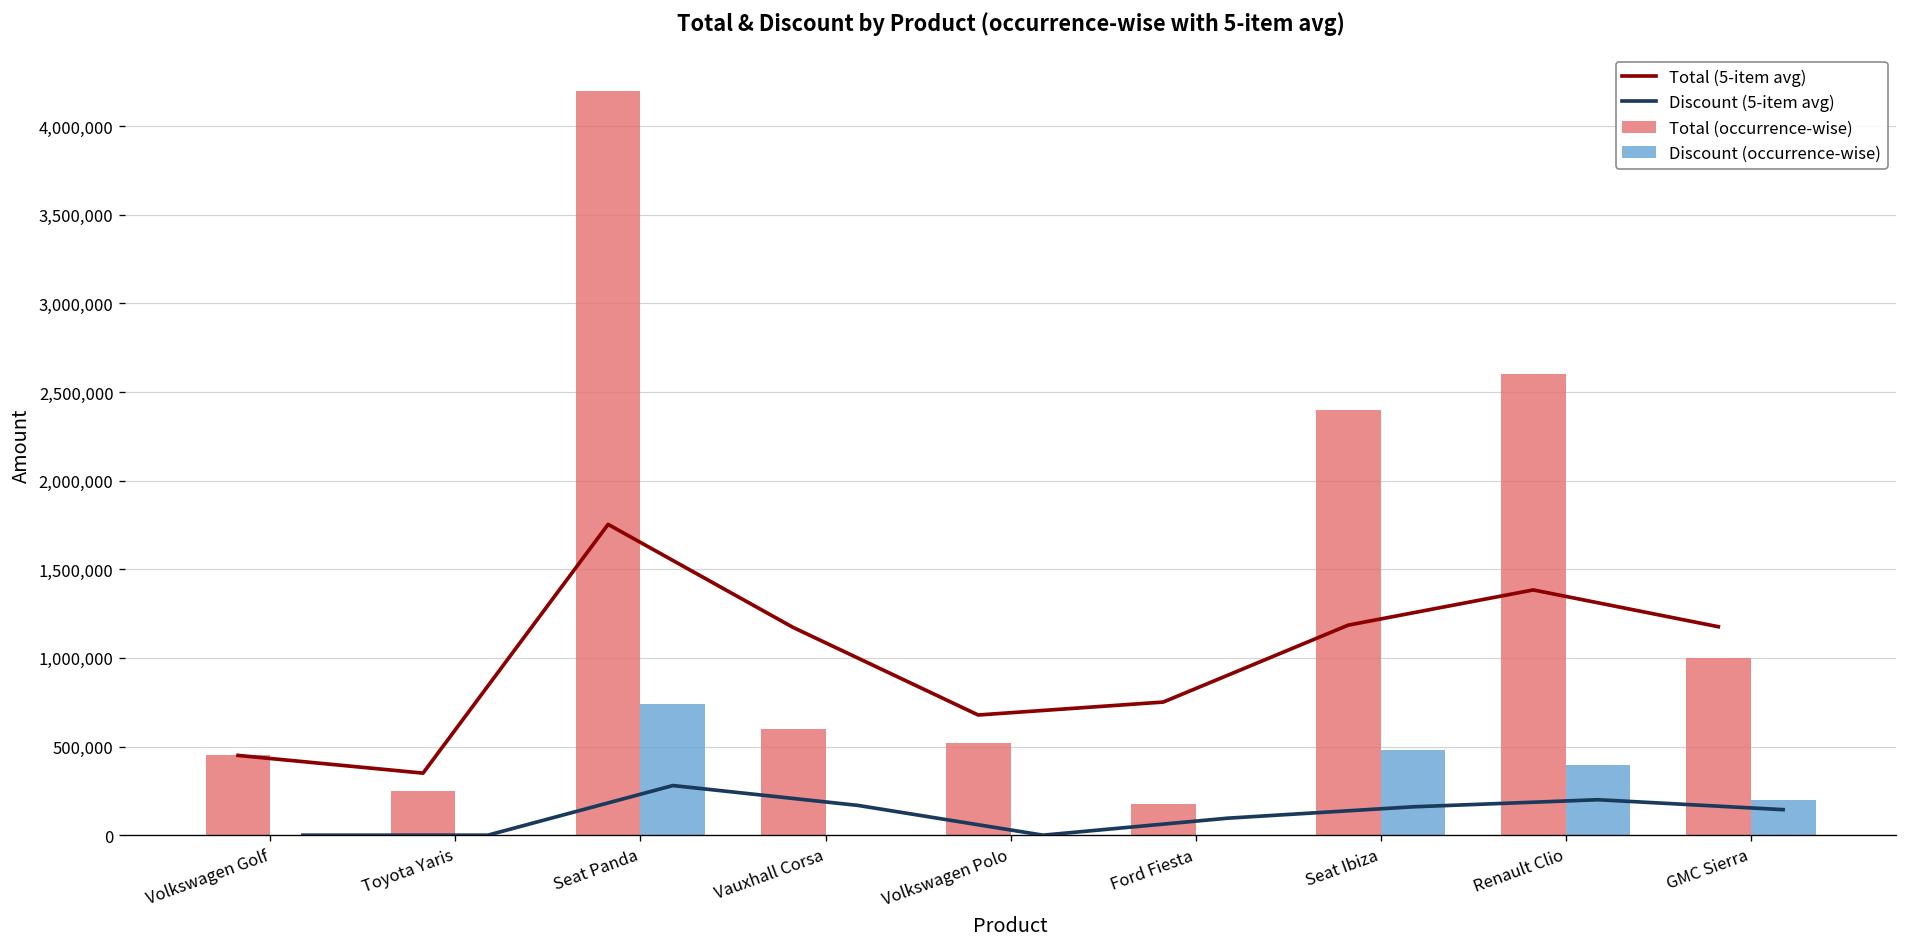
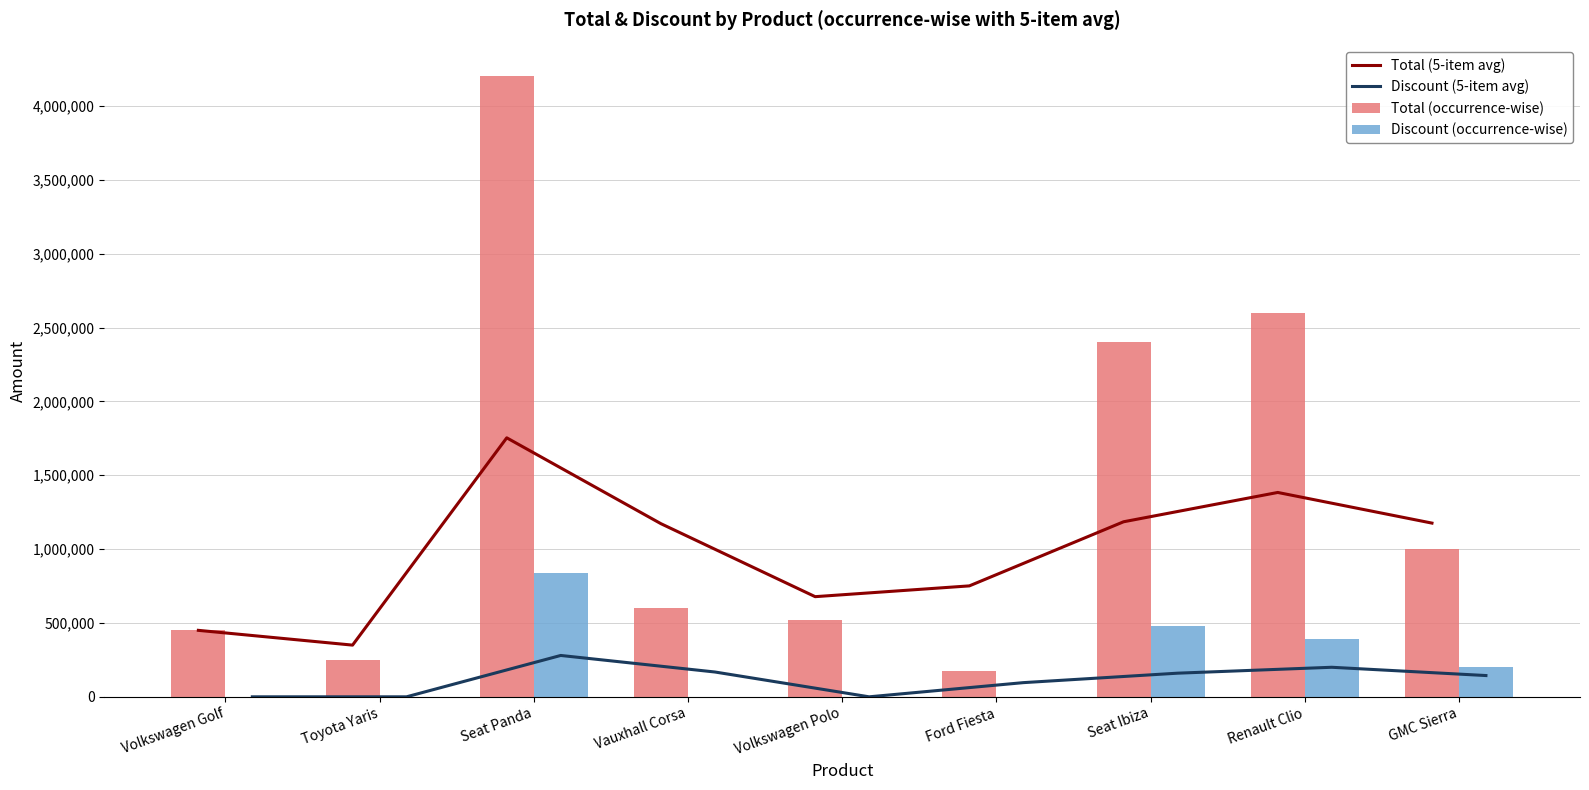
Discount (occurrence-wise), Seat Panda: 740,000 -> 840,000
